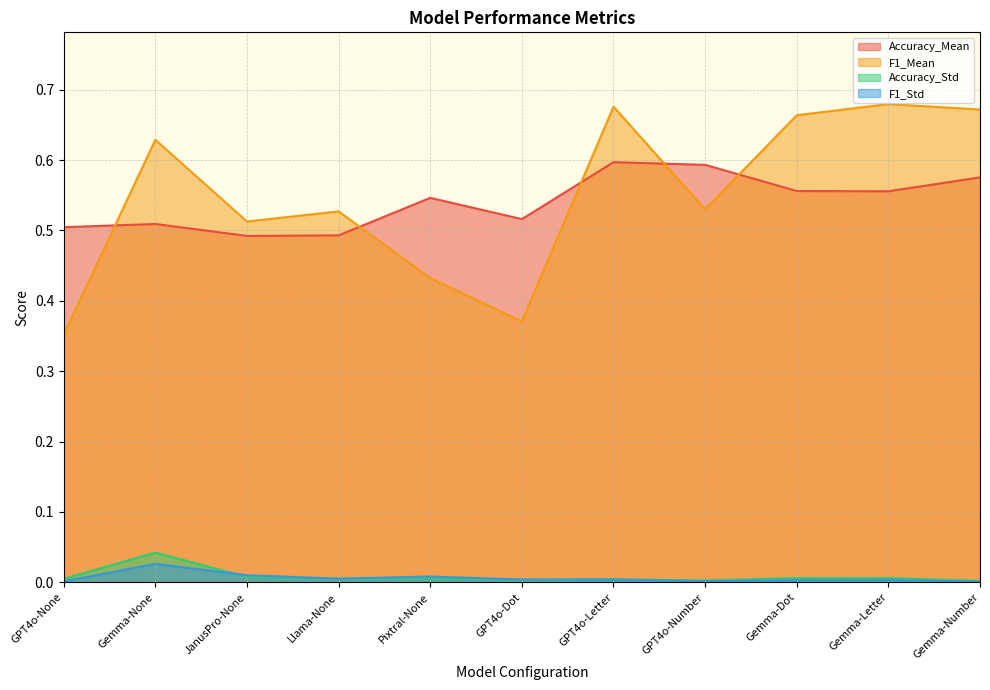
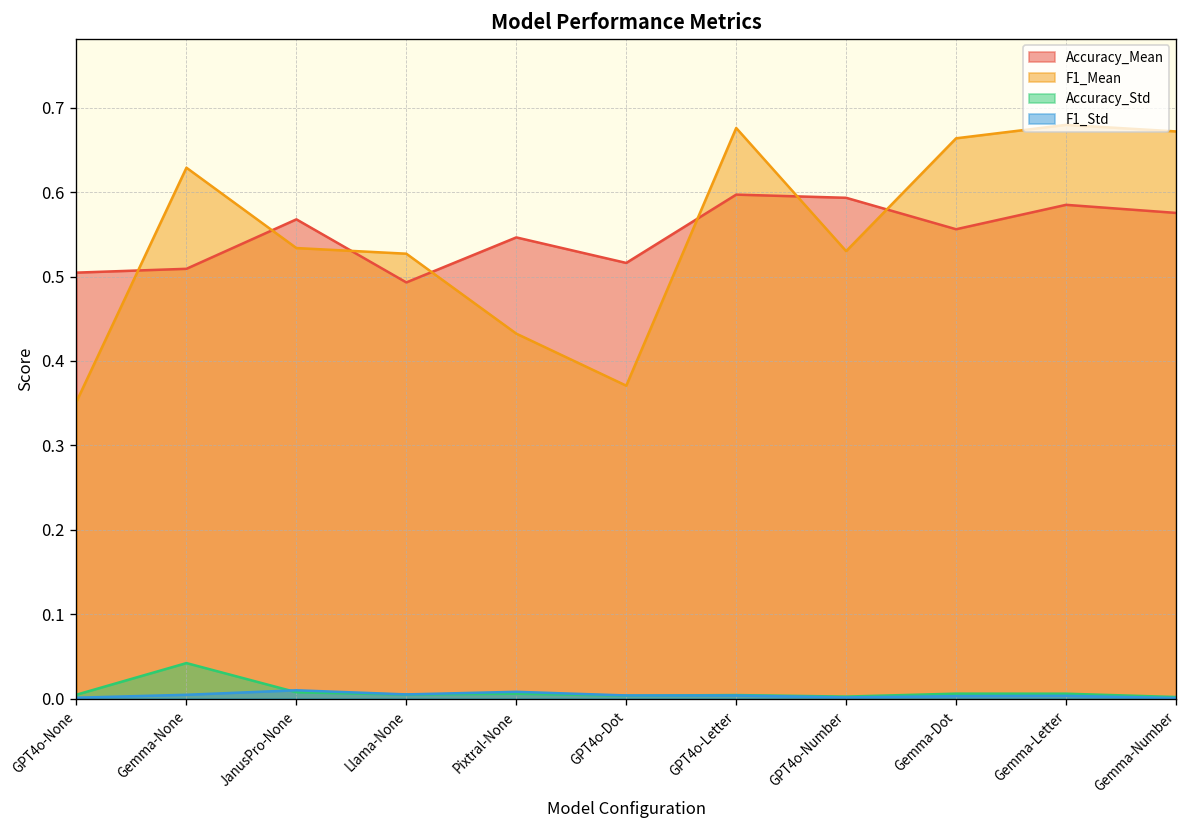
F1_Std, Gemma-None: 0.03 -> 0.00
Accuracy_Mean, JanusPro-None: 0.49 -> 0.57
F1_Mean, JanusPro-None: 0.51 -> 0.53
Accuracy_Mean, Gemma-Letter: 0.56 -> 0.58
